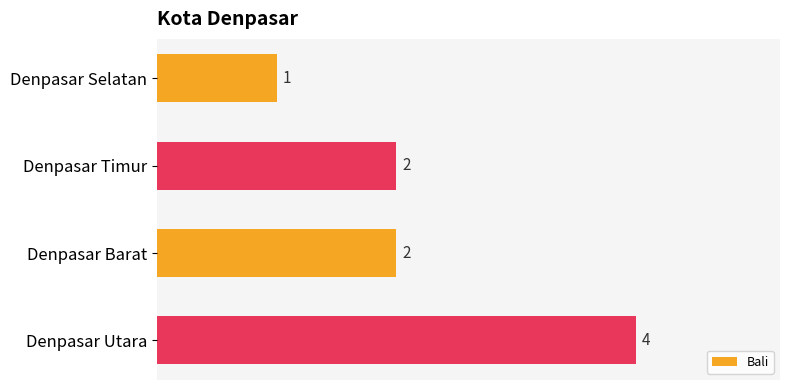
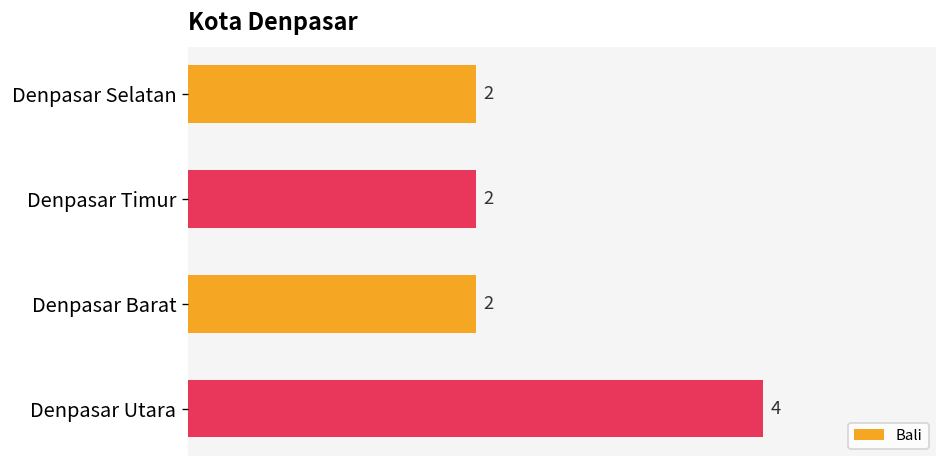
Denpasar Selatan: 1 -> 2
